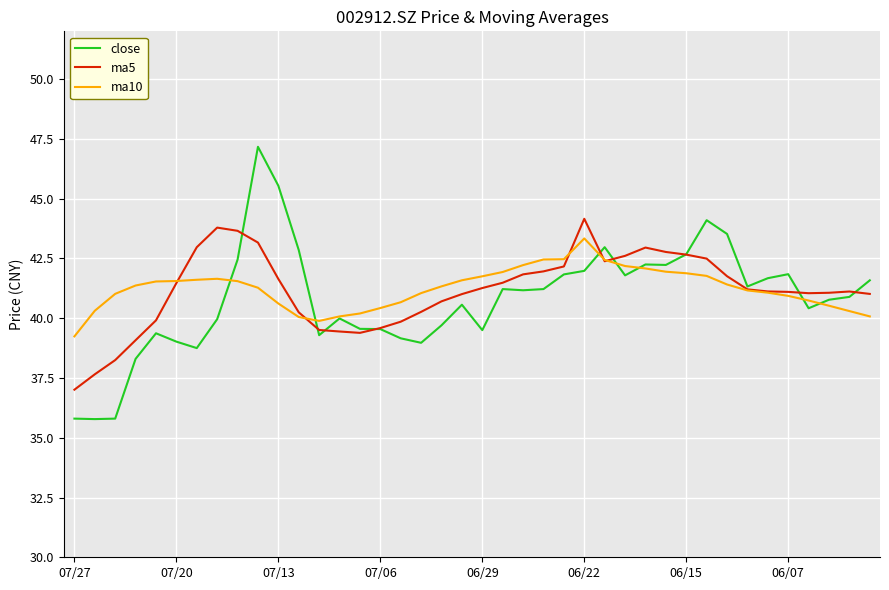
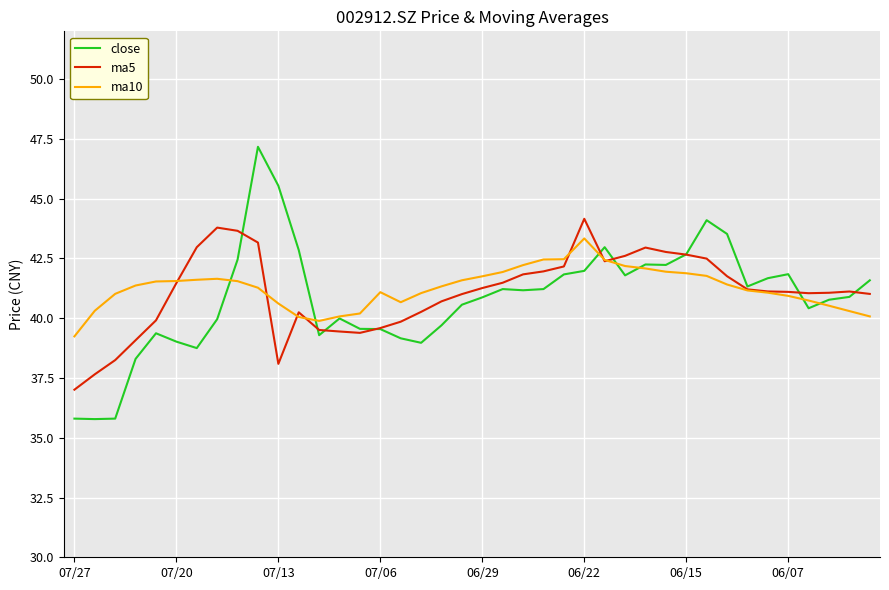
ma5, 07/13: 41.6 -> 38.1
ma10, 07/06: 40.4 -> 41.1
close, 06/29: 39.5 -> 40.9
